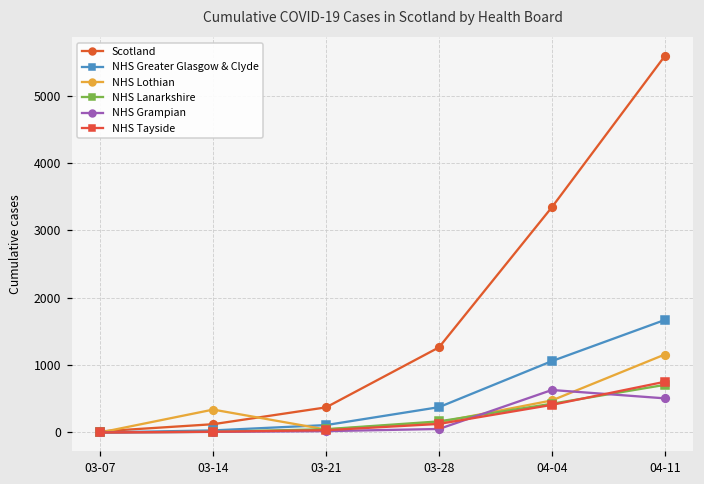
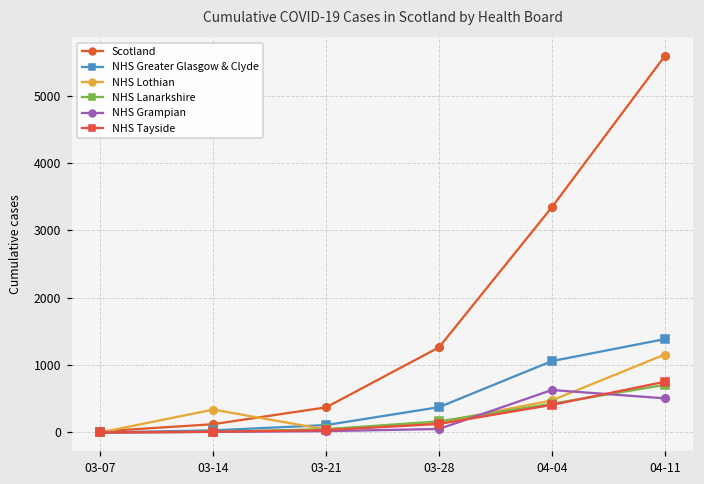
NHS Greater Glasgow & Clyde, 04-11: 1700 -> 1400
